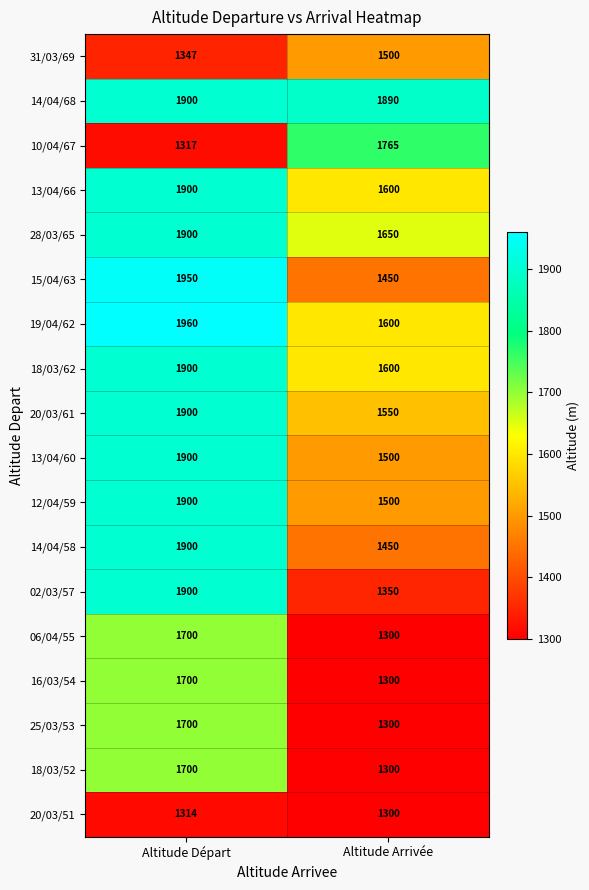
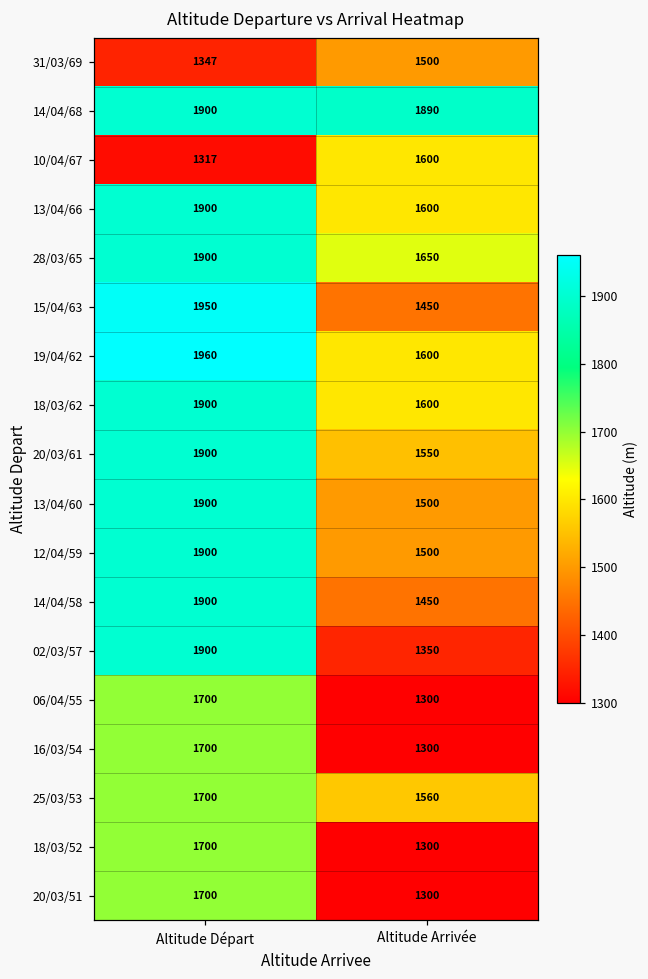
10/04/67, Altitude Arrivée: 1765 -> 1600
25/03/53, Altitude Arrivée: 1300 -> 1560
20/03/51, Altitude Départ: 1314 -> 1700
